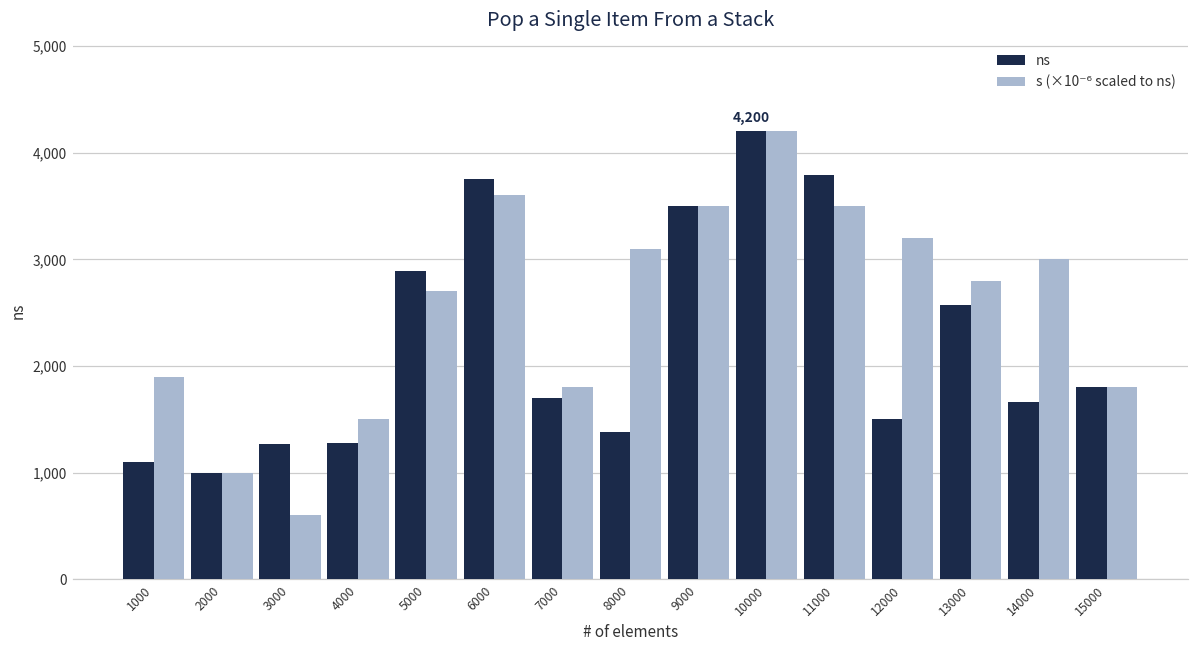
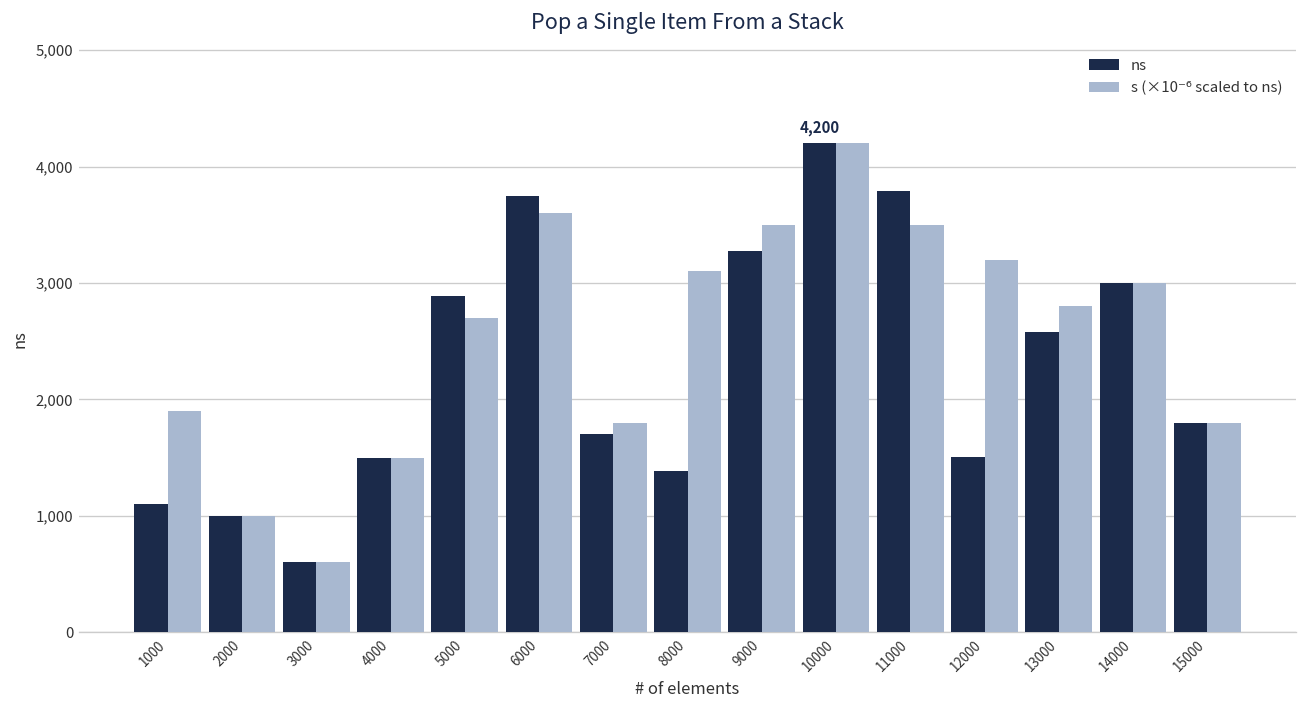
ns, 3000: 1,300 -> 600
ns, 4000: 1,300 -> 1,500
ns, 9000: 3,500 -> 3,300
ns, 14000: 1,700 -> 3,000
